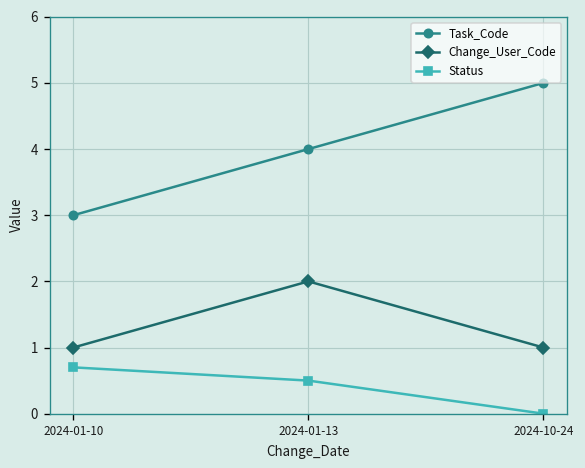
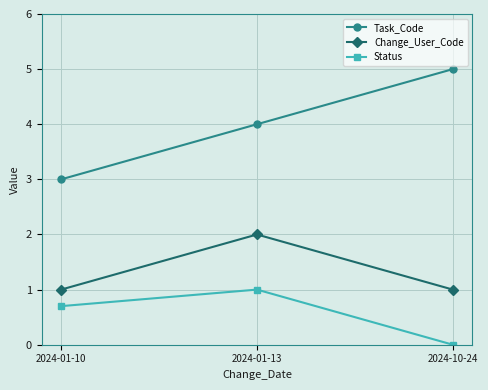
Status, 2024-01-13: 0.5 -> 1.0
